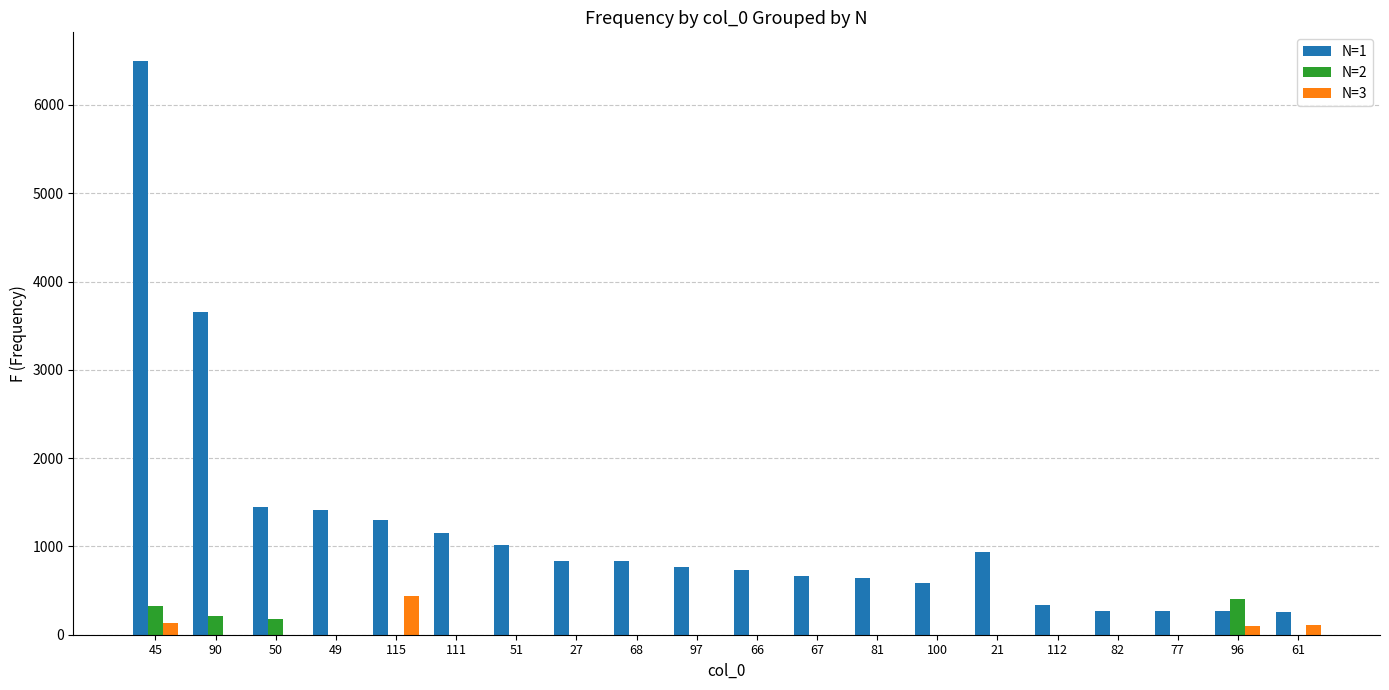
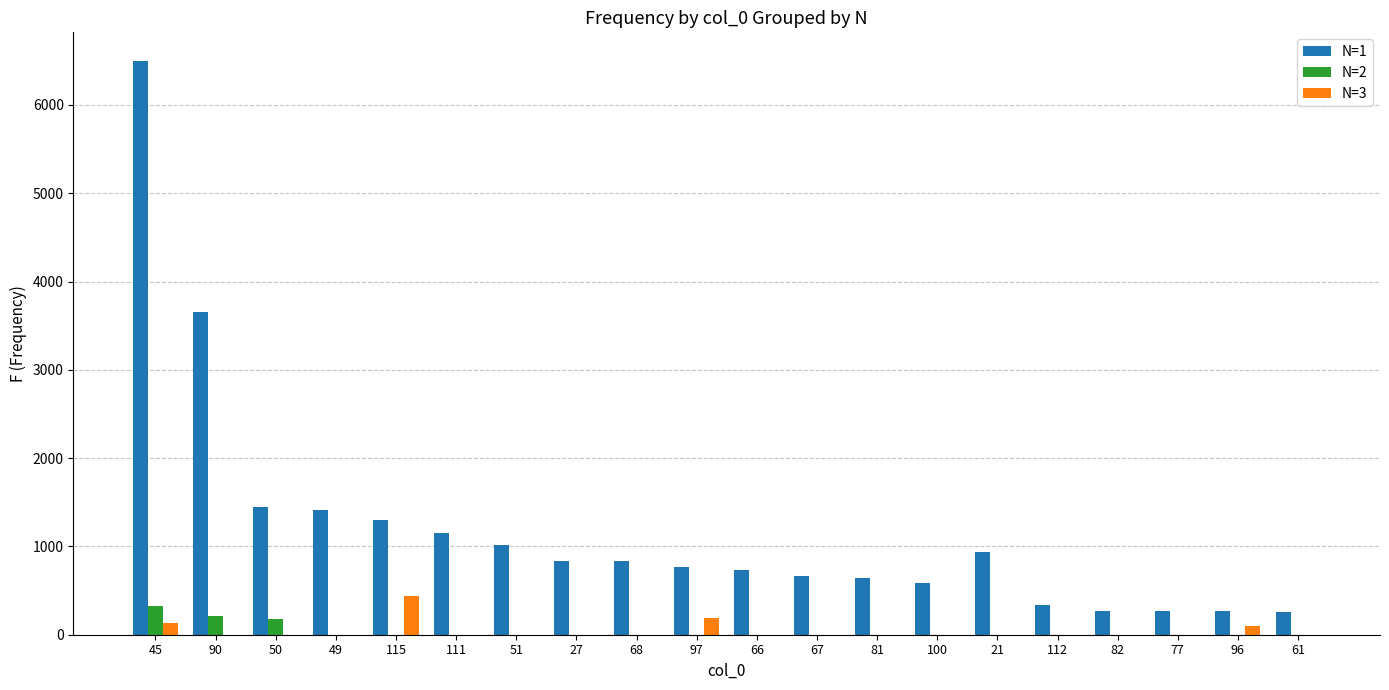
N=3, 97: 0 -> 200
N=2, 96: 400 -> 0
N=3, 61: 100 -> 0
